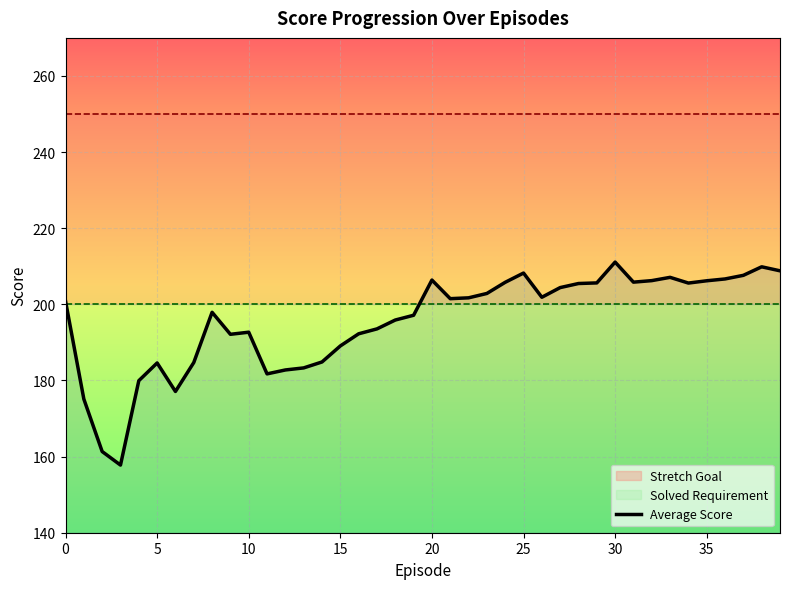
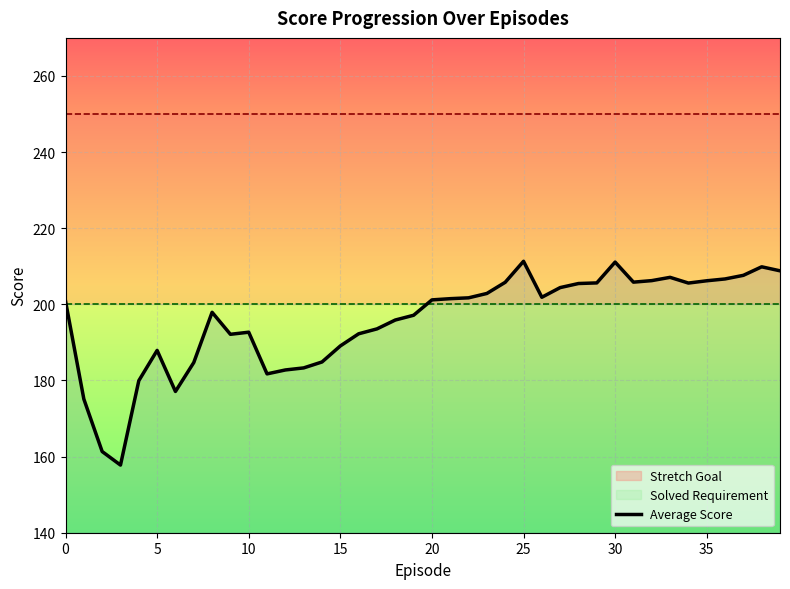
Average Score, 5: 185 -> 188
Average Score, 20: 206 -> 201
Average Score, 25: 208 -> 211
